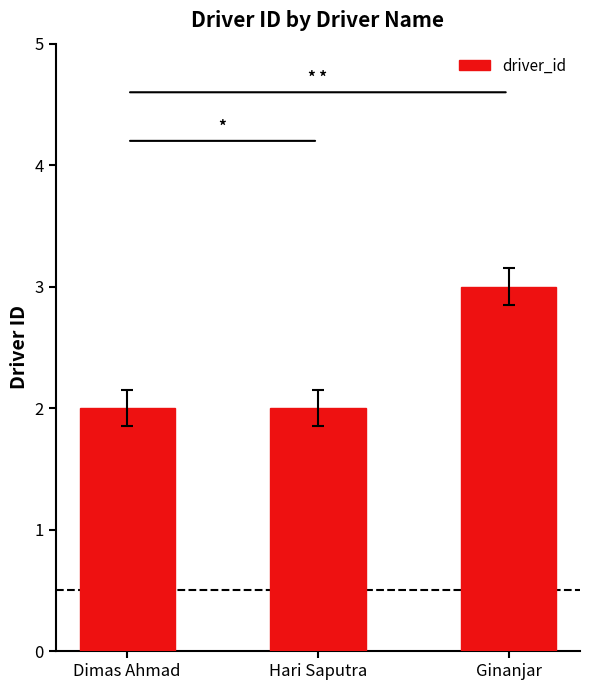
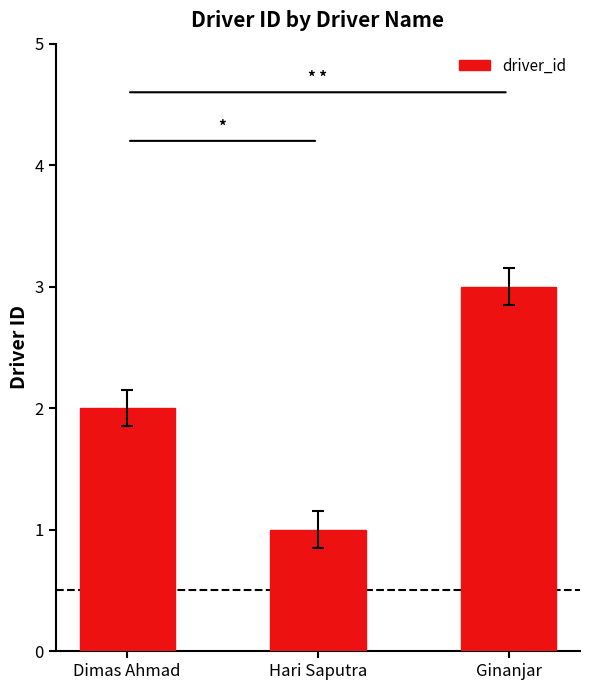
driver_id, Hari Saputra: 2 -> 1
